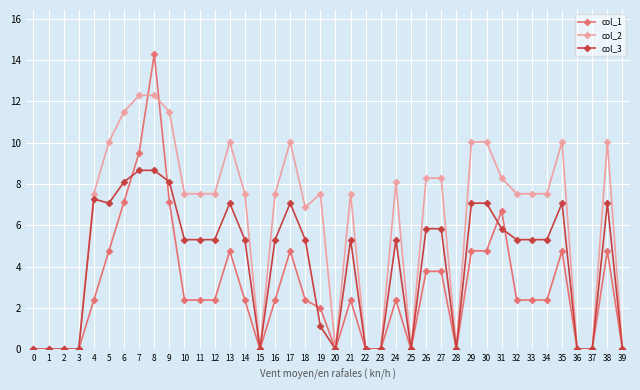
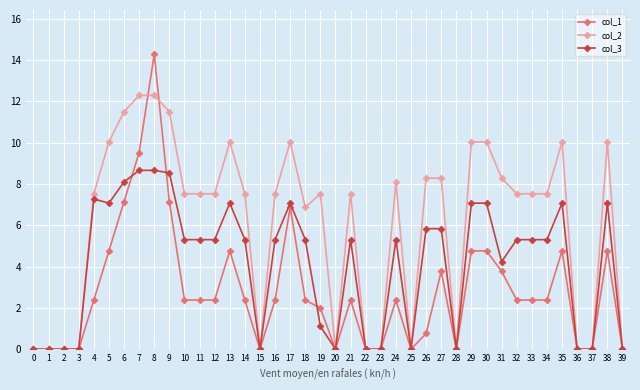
col_3, 9: 8.1 -> 8.5
col_1, 17: 4.8 -> 6.9
col_1, 26: 3.8 -> 0.8
col_1, 31: 6.7 -> 3.8
col_3, 31: 5.8 -> 4.2
